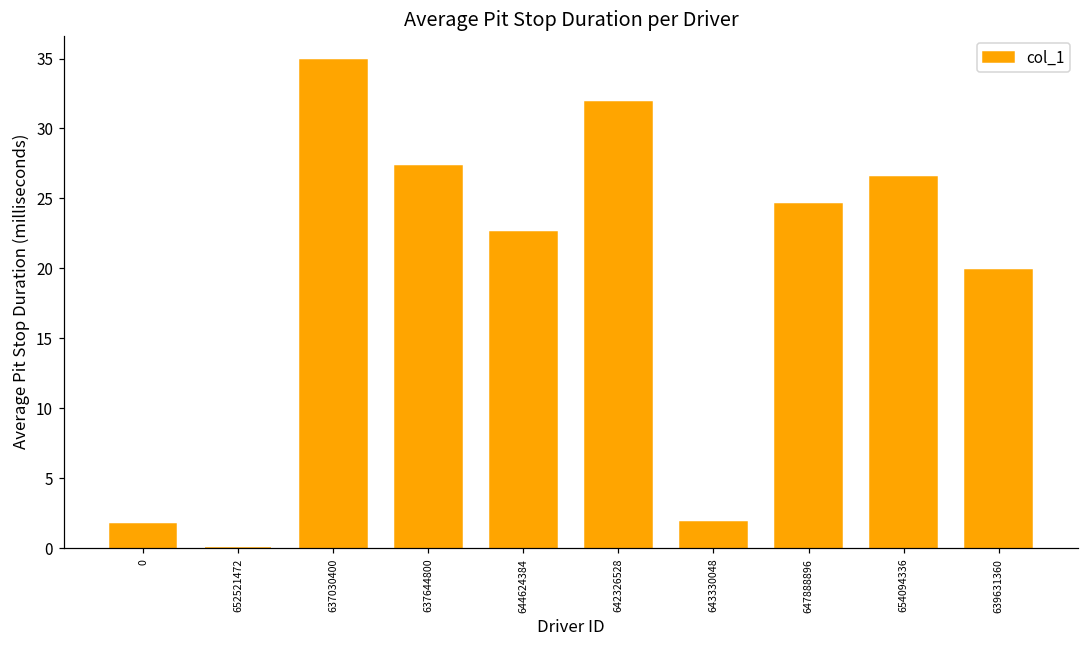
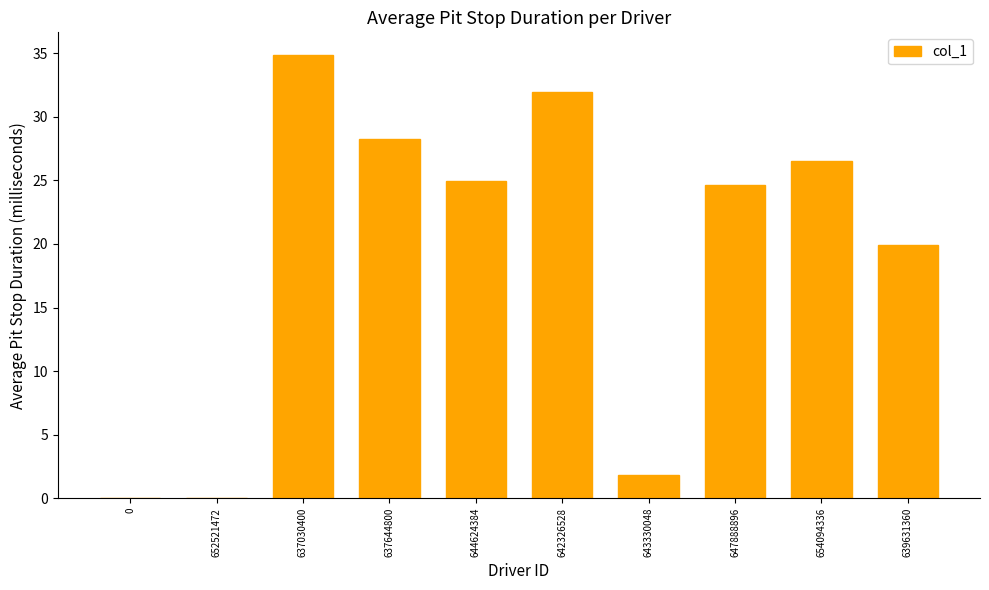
0: 1.7 -> 0.0
637644800: 27.4 -> 28.2
644624384: 22.6 -> 25.0
